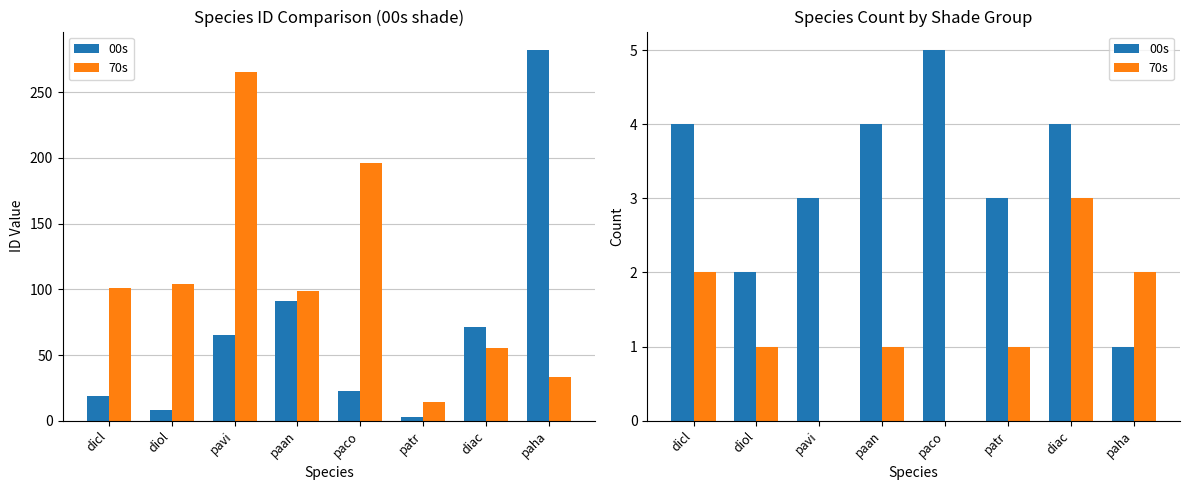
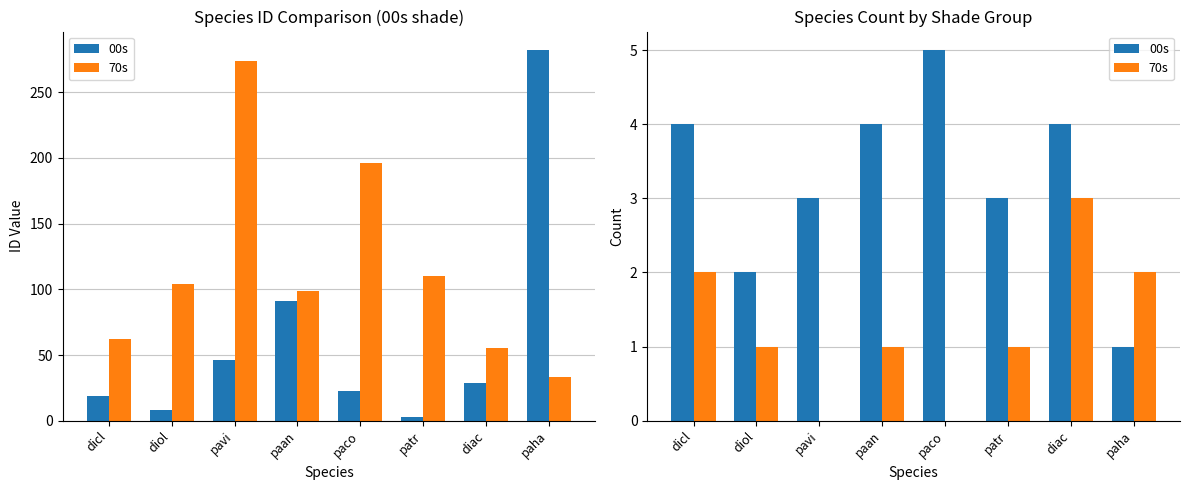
Species ID Comparison (00s shade), 70s, dicl: 101 -> 62
Species ID Comparison (00s shade), 00s, pavi: 65 -> 46
Species ID Comparison (00s shade), 70s, pavi: 265 -> 274
Species ID Comparison (00s shade), 70s, patr: 14 -> 110
Species ID Comparison (00s shade), 00s, diac: 71 -> 29
